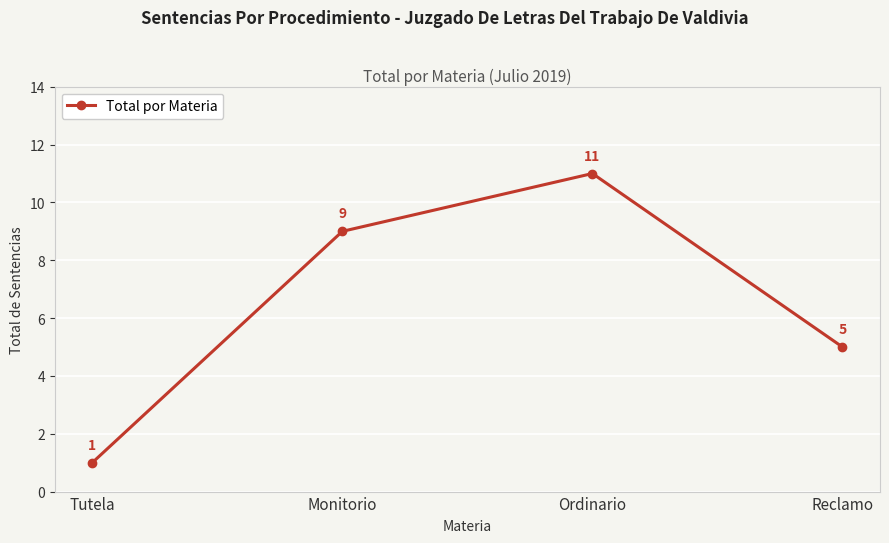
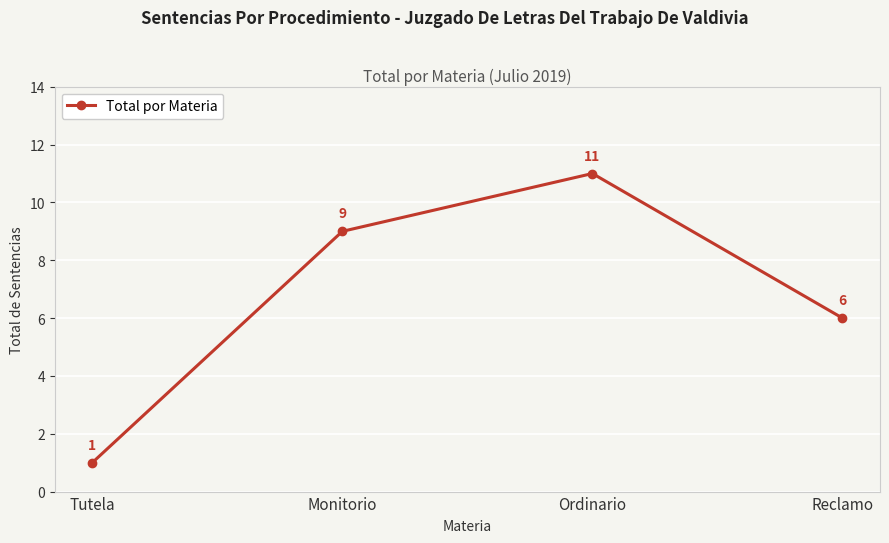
Reclamo: 5 -> 6
